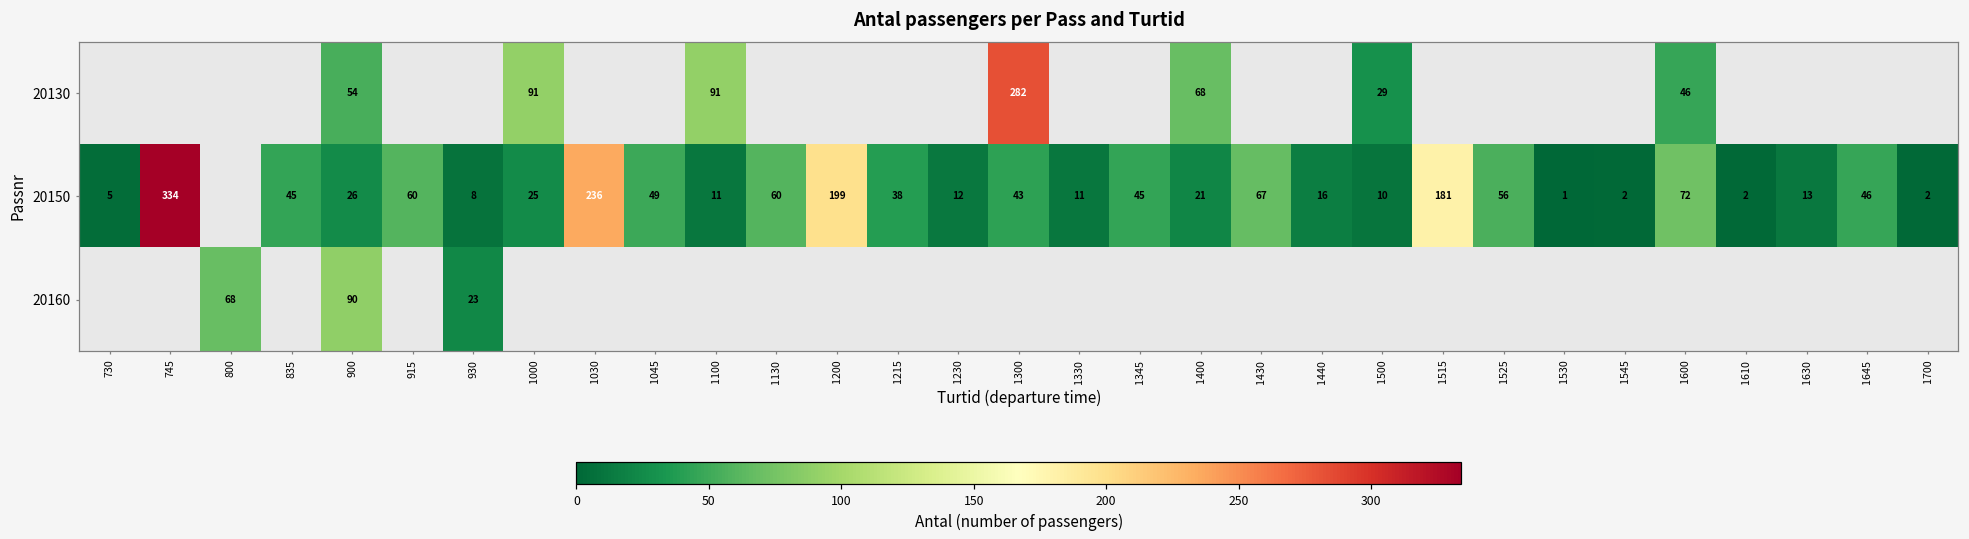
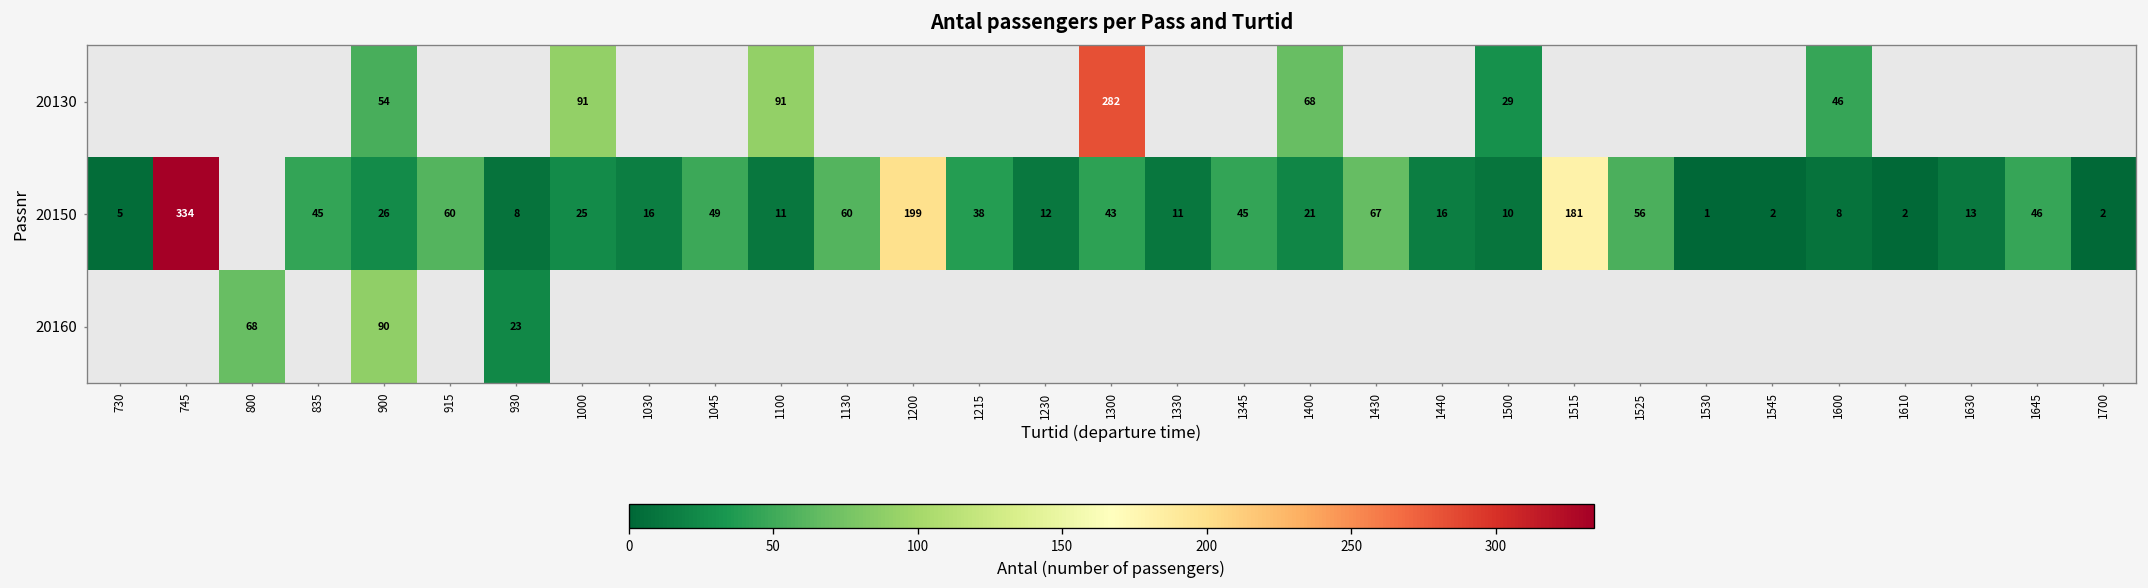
20150, 1030: 236 -> 16
20150, 1600: 72 -> 8
